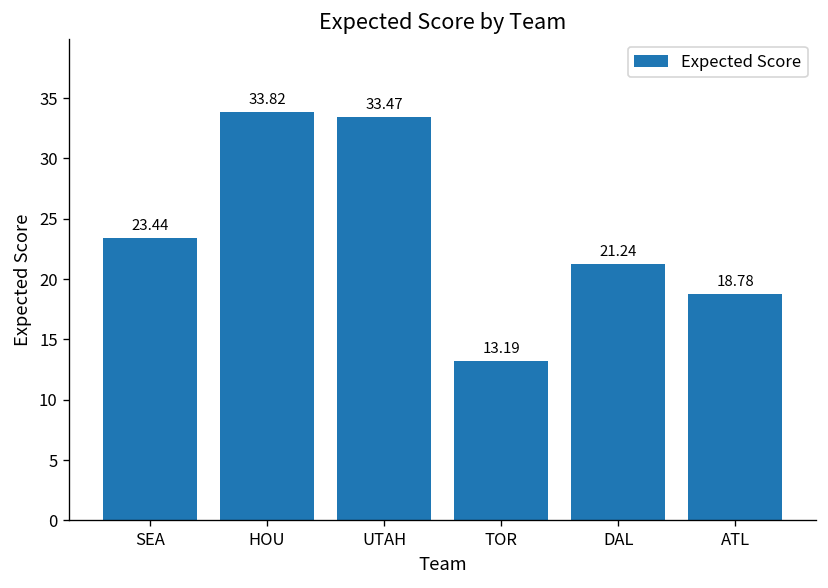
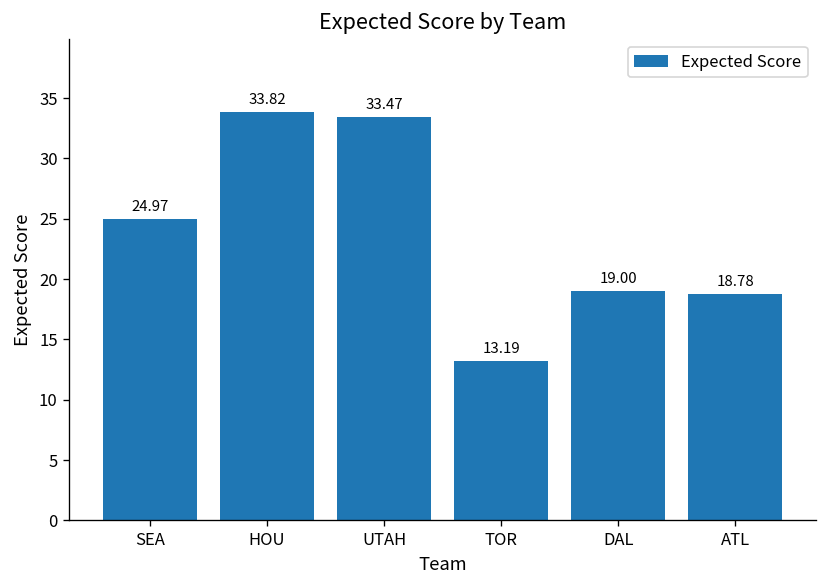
SEA: 23.44 -> 24.97
DAL: 21.24 -> 19.00
